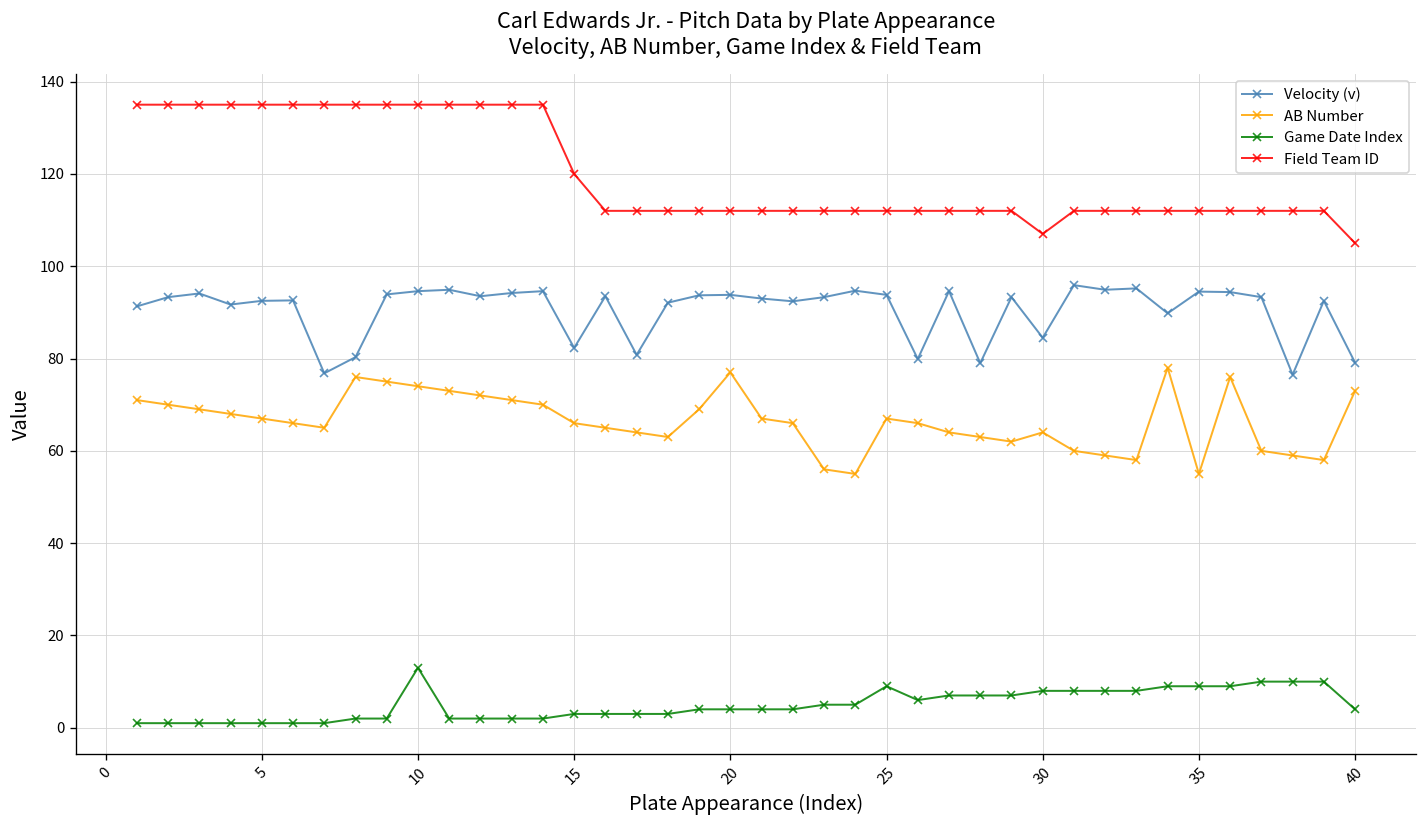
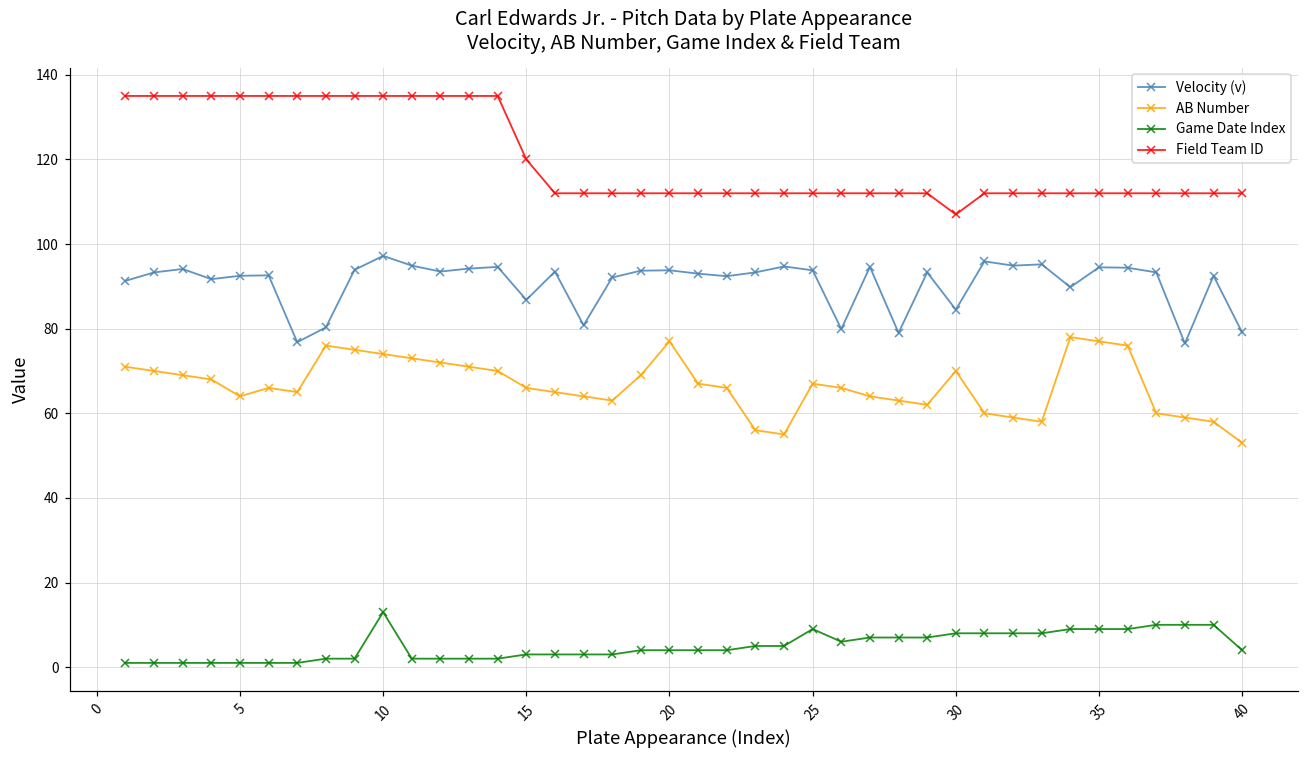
AB Number, 5: 67 -> 64
Velocity (v), 10: 95 -> 97
Velocity (v), 15: 82 -> 87
AB Number, 30: 64 -> 70
AB Number, 35: 55 -> 77
AB Number, 40: 73 -> 53
Field Team ID, 40: 105 -> 112
